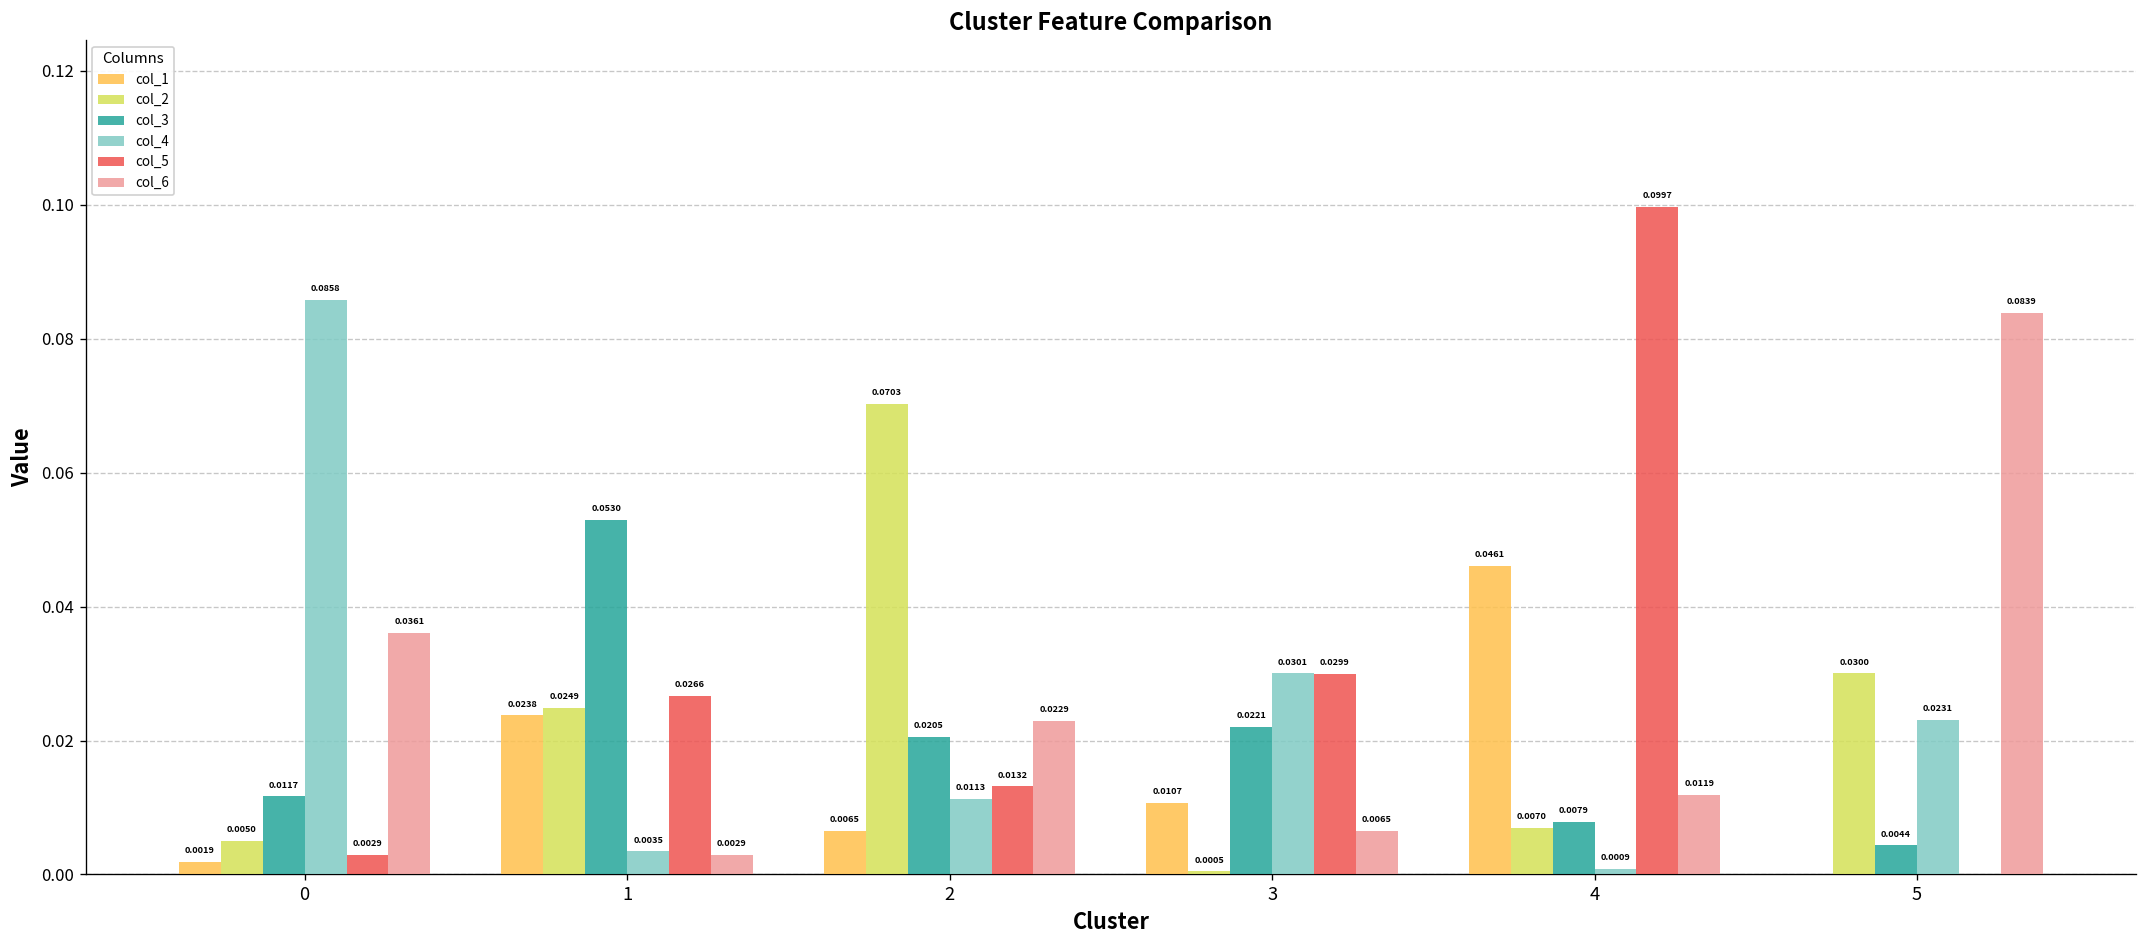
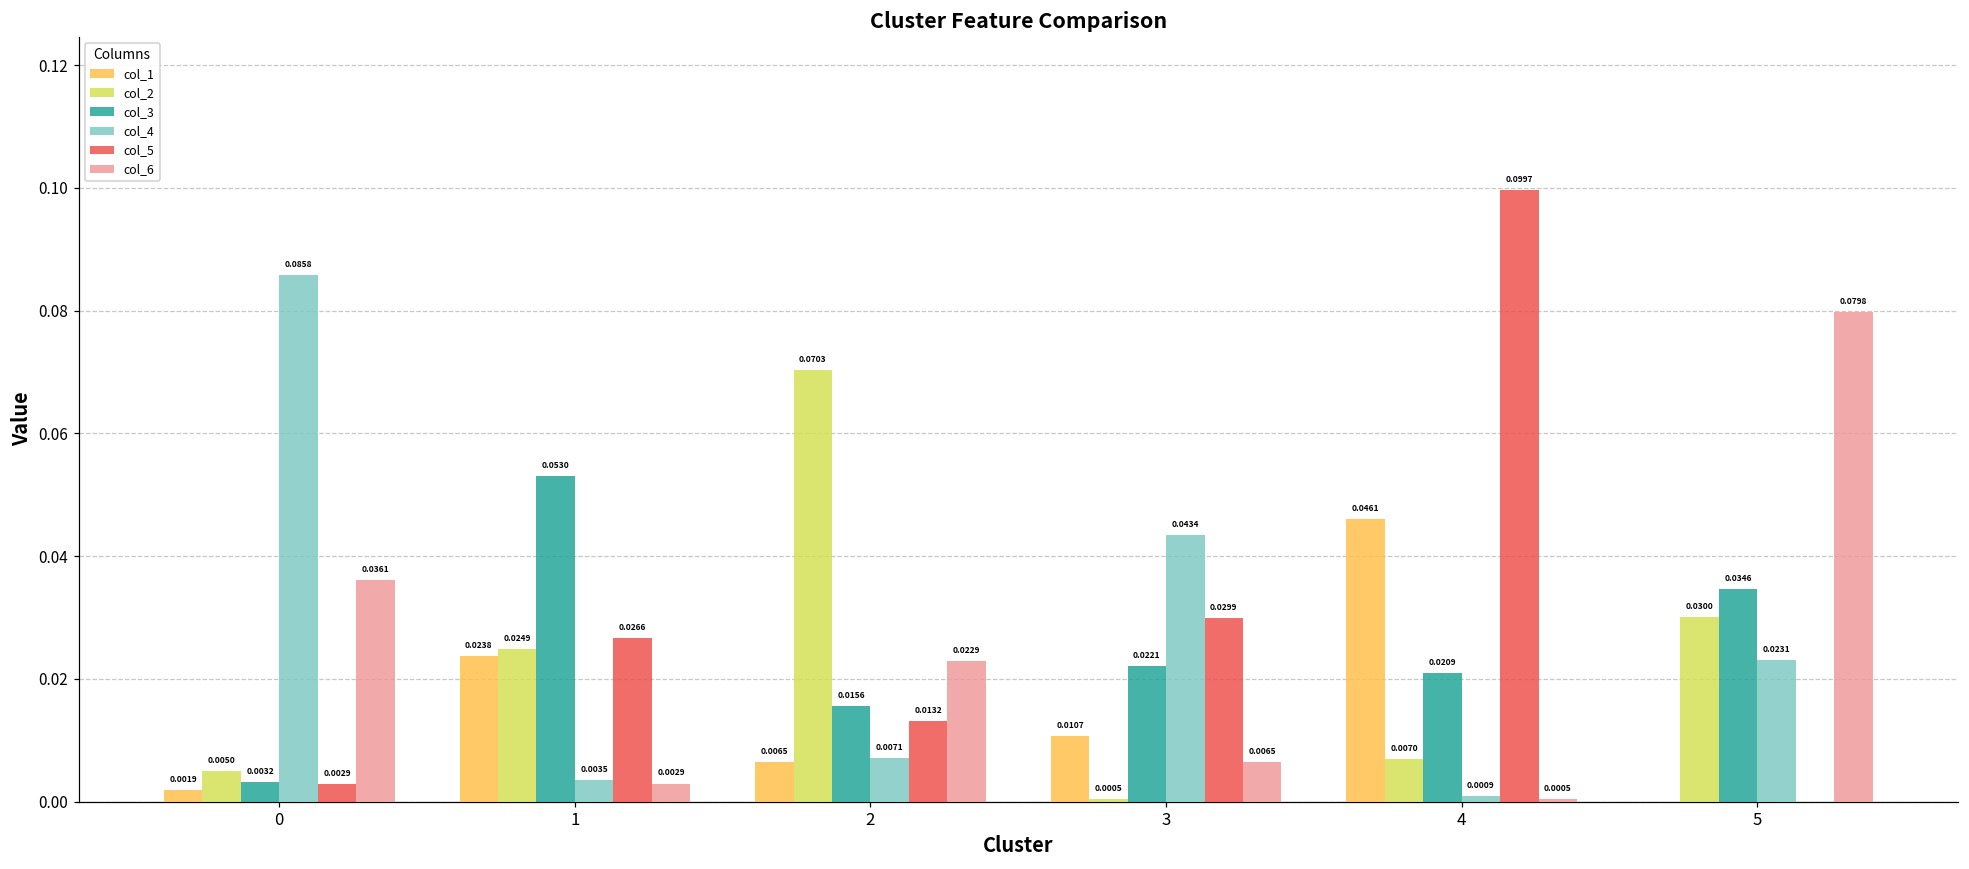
col_3, 0: 0.0117 -> 0.0032
col_3, 2: 0.0205 -> 0.0156
col_4, 2: 0.0113 -> 0.0071
col_4, 3: 0.0301 -> 0.0434
col_3, 4: 0.0079 -> 0.0209
col_6, 4: 0.0119 -> 0.0005
col_3, 5: 0.0044 -> 0.0346
col_6, 5: 0.0839 -> 0.0798
